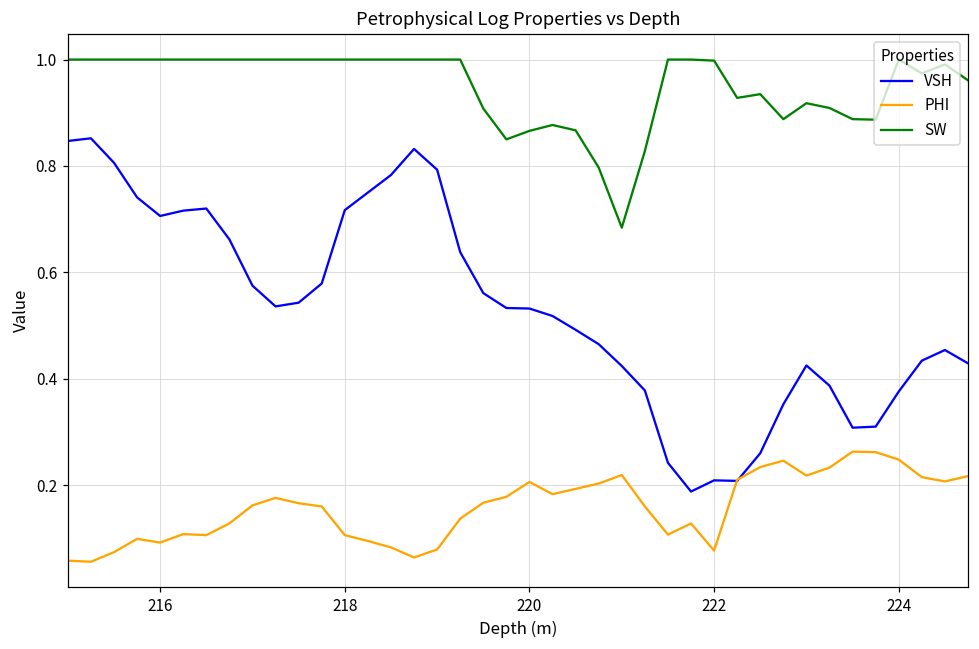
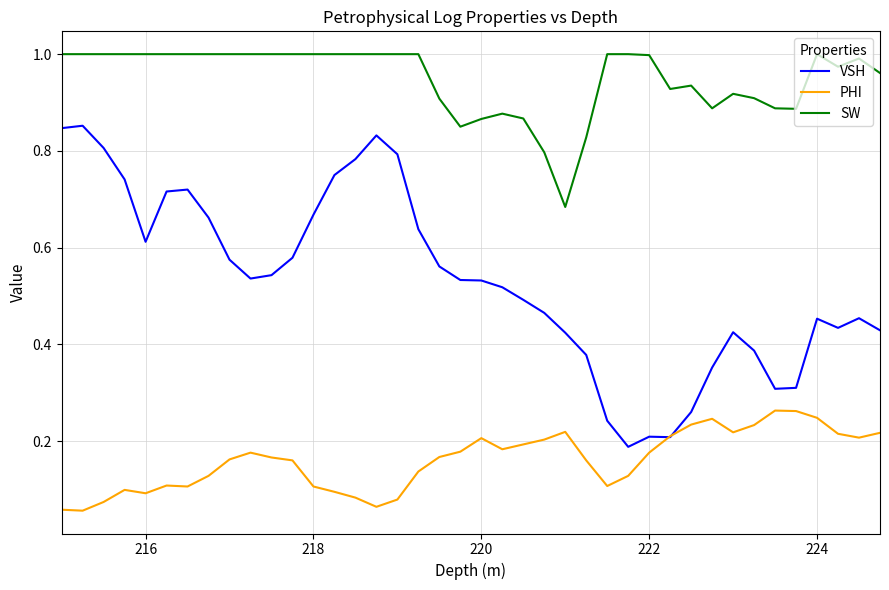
VSH, 216: 0.71 -> 0.61
VSH, 218: 0.72 -> 0.67
PHI, 222: 0.08 -> 0.18
VSH, 224: 0.38 -> 0.45
